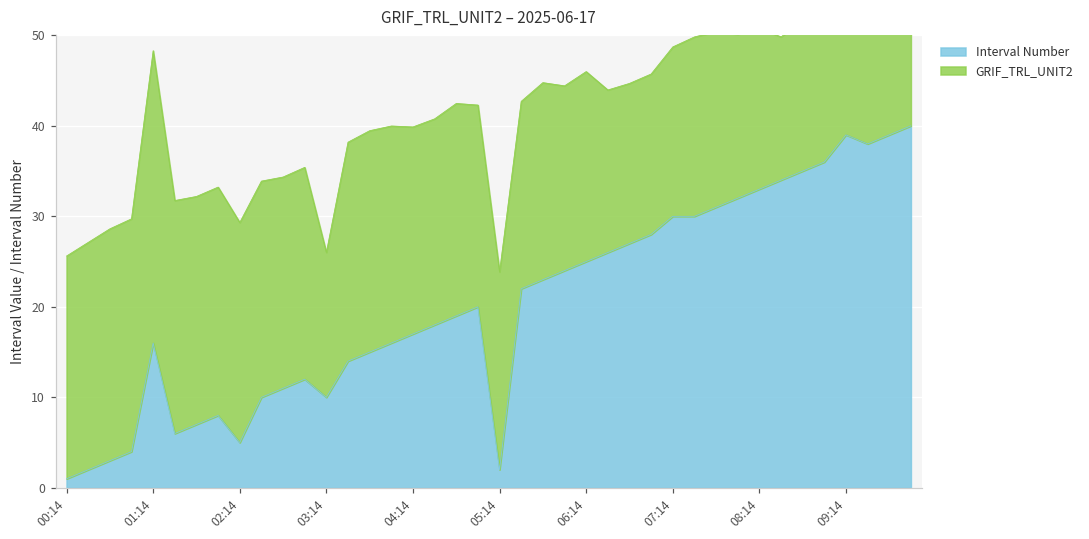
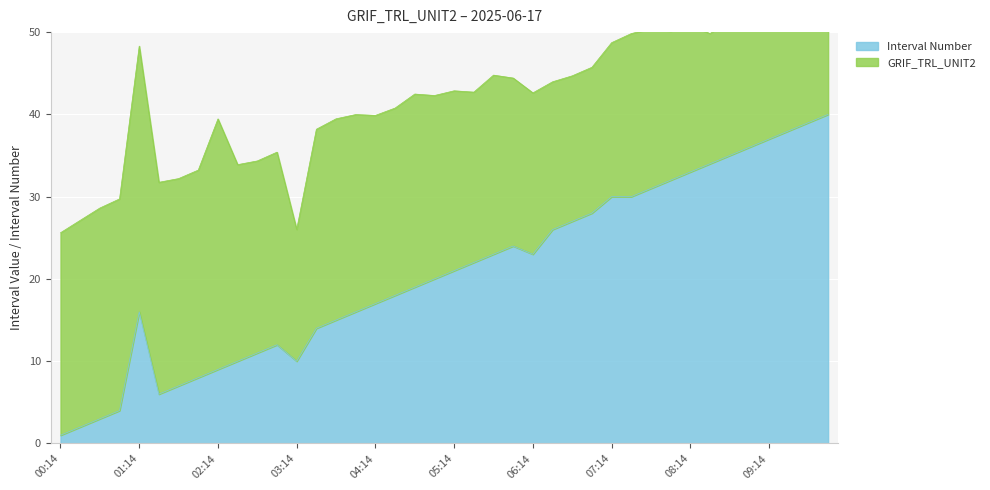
Interval Number, 02:14: 5 -> 9
GRIF_TRL_UNIT2, 02:14: 24 -> 30
Interval Number, 05:14: 2 -> 21
Interval Number, 06:14: 25 -> 23
GRIF_TRL_UNIT2, 06:14: 21 -> 20
Interval Number, 09:14: 39 -> 37
